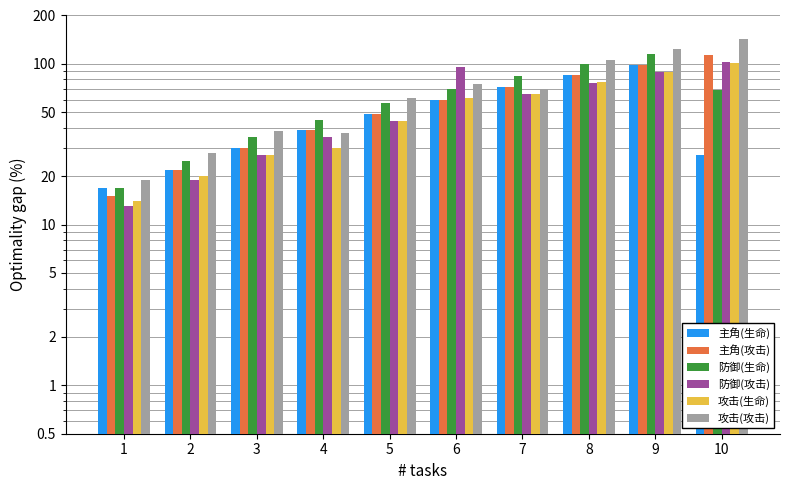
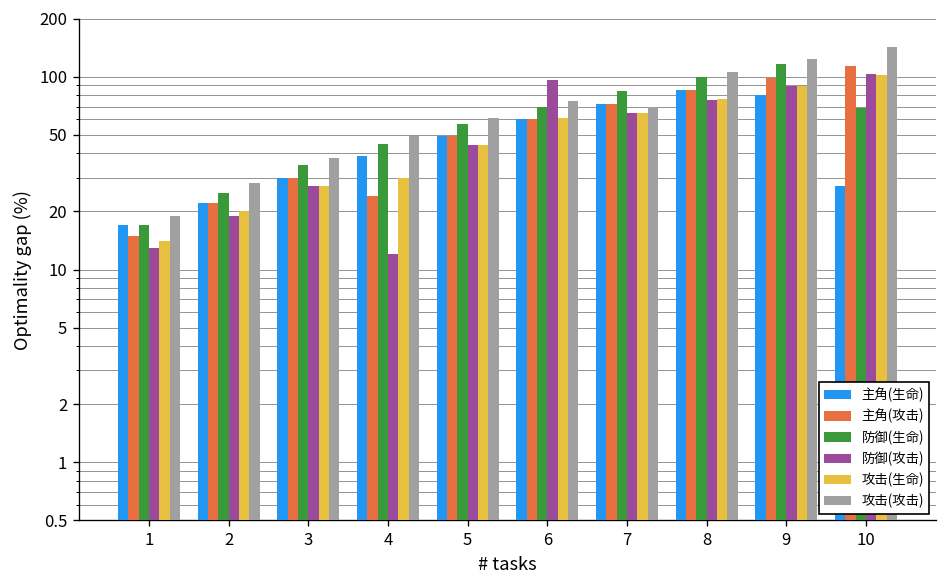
主角(攻击), 4: 39 -> 24
防御(攻击), 4: 35 -> 12
攻击(攻击), 4: 37 -> 49
主角(生命), 9: 100 -> 80
